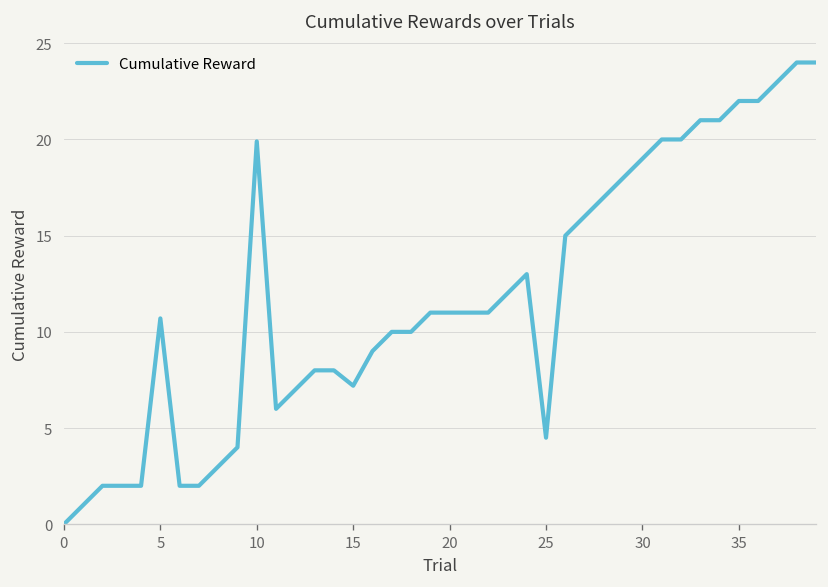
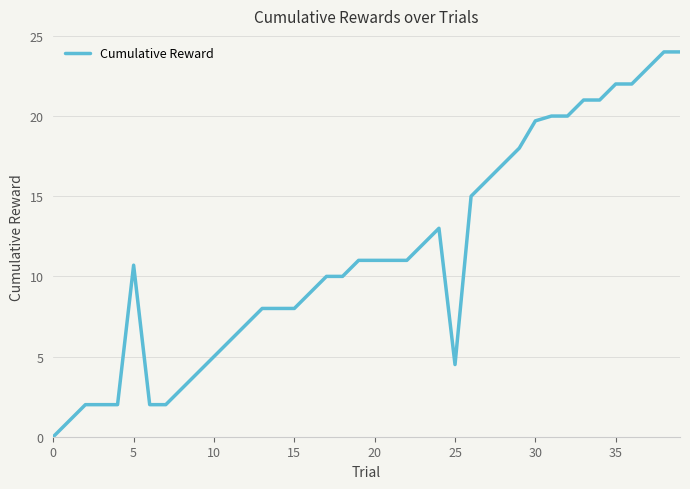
10: 19.9 -> 5.0
15: 7.2 -> 8.0
30: 19.0 -> 19.7
